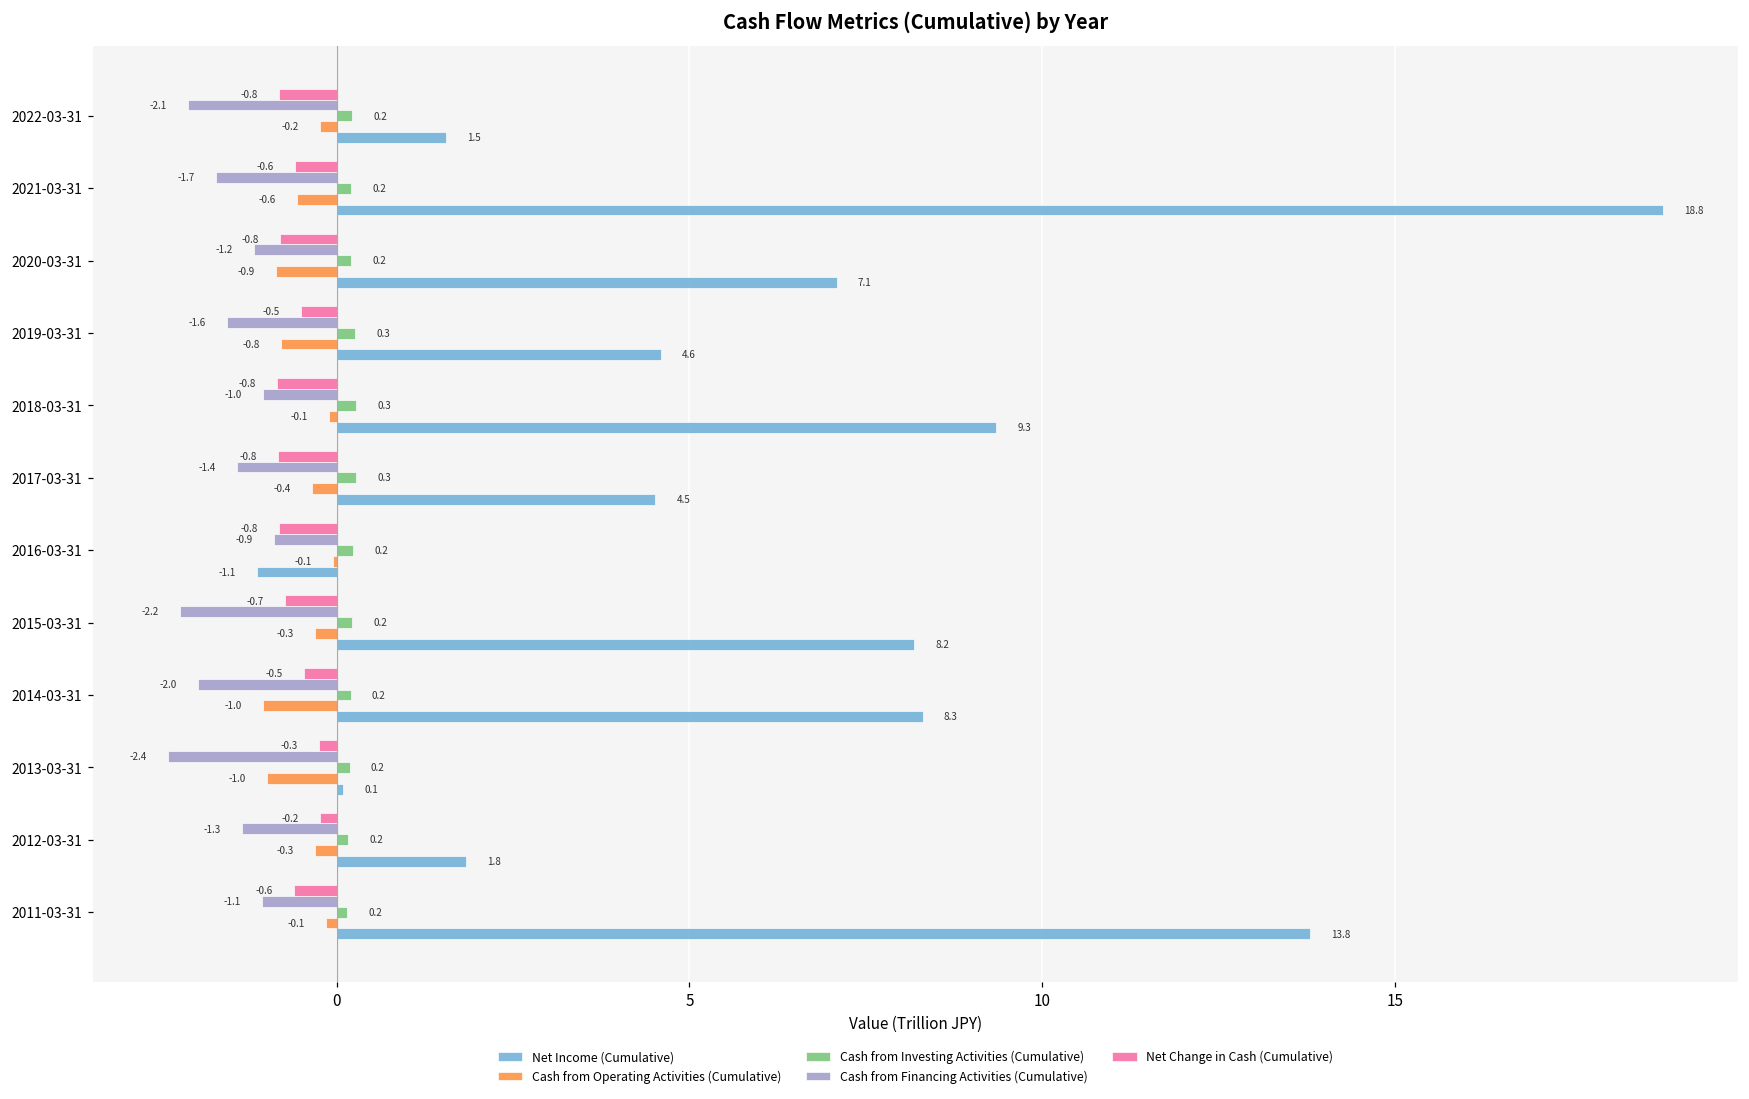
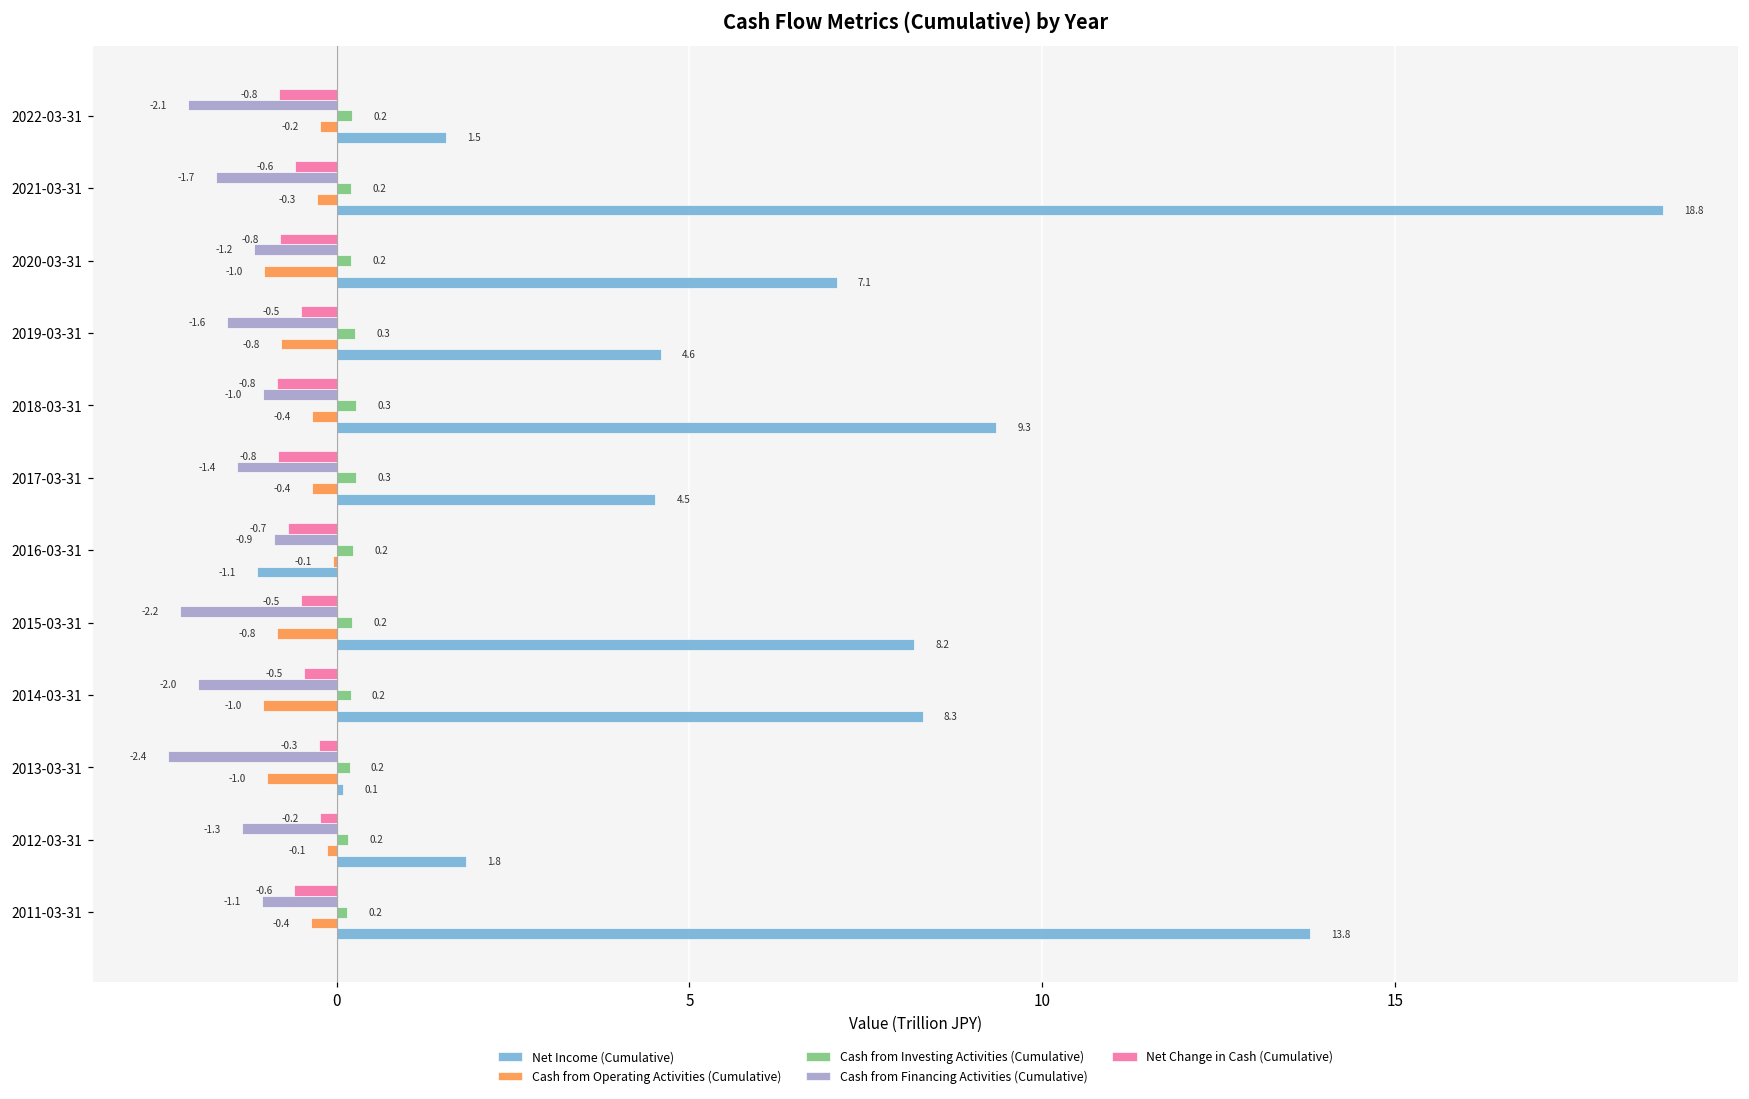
Cash from Operating Activities (Cumulative), 2021-03-31: -0.6 -> -0.3
Cash from Operating Activities (Cumulative), 2020-03-31: -0.9 -> -1.0
Cash from Operating Activities (Cumulative), 2018-03-31: -0.1 -> -0.4
Net Change in Cash (Cumulative), 2016-03-31: -0.8 -> -0.7
Net Change in Cash (Cumulative), 2015-03-31: -0.7 -> -0.5
Cash from Operating Activities (Cumulative), 2015-03-31: -0.3 -> -0.8
Cash from Operating Activities (Cumulative), 2012-03-31: -0.3 -> -0.1
Cash from Operating Activities (Cumulative), 2011-03-31: -0.1 -> -0.4
